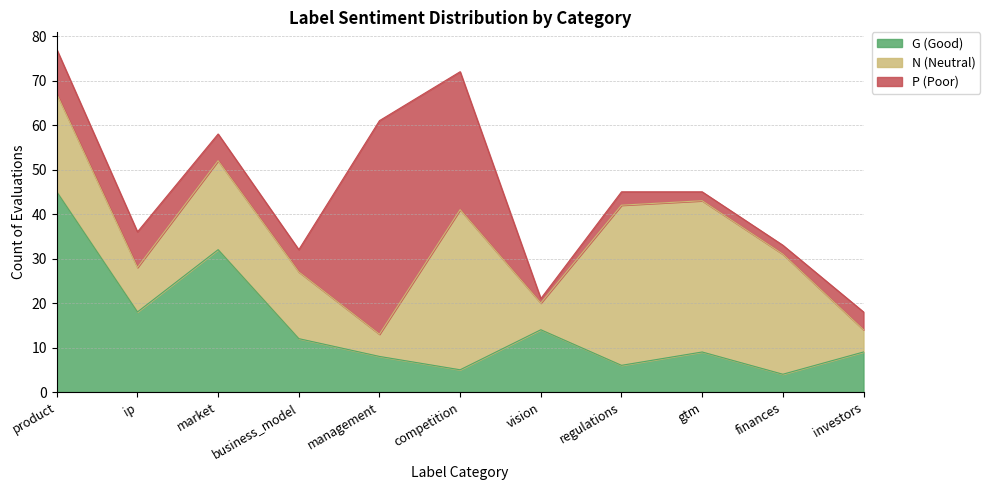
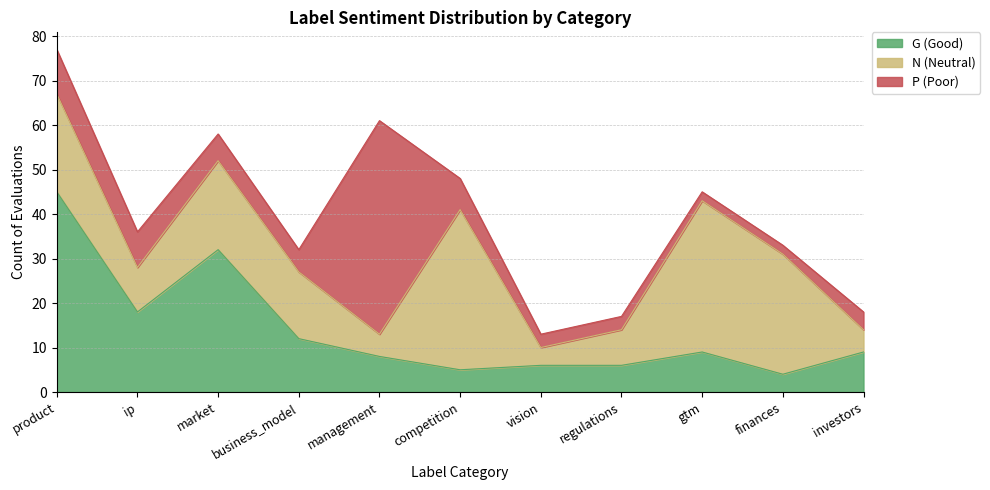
P (Poor), competition: 31 -> 7
G (Good), vision: 14 -> 6
N (Neutral), vision: 6 -> 4
P (Poor), vision: 1 -> 3
N (Neutral), regulations: 36 -> 8
